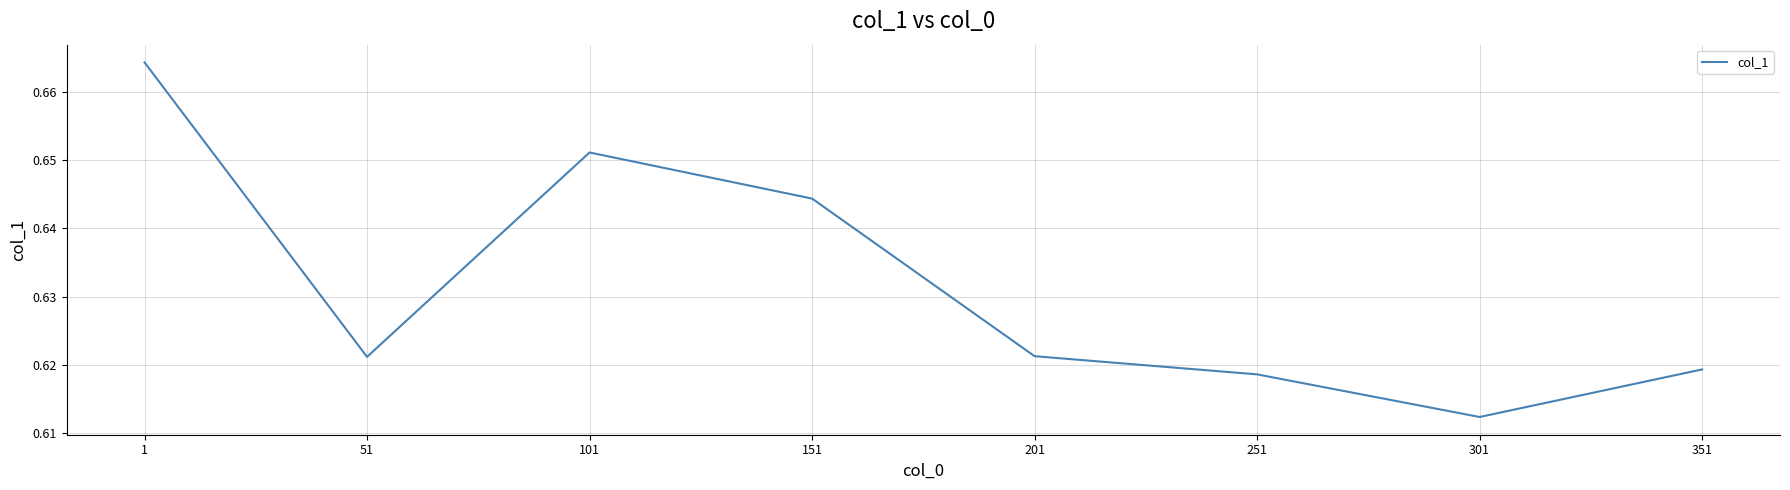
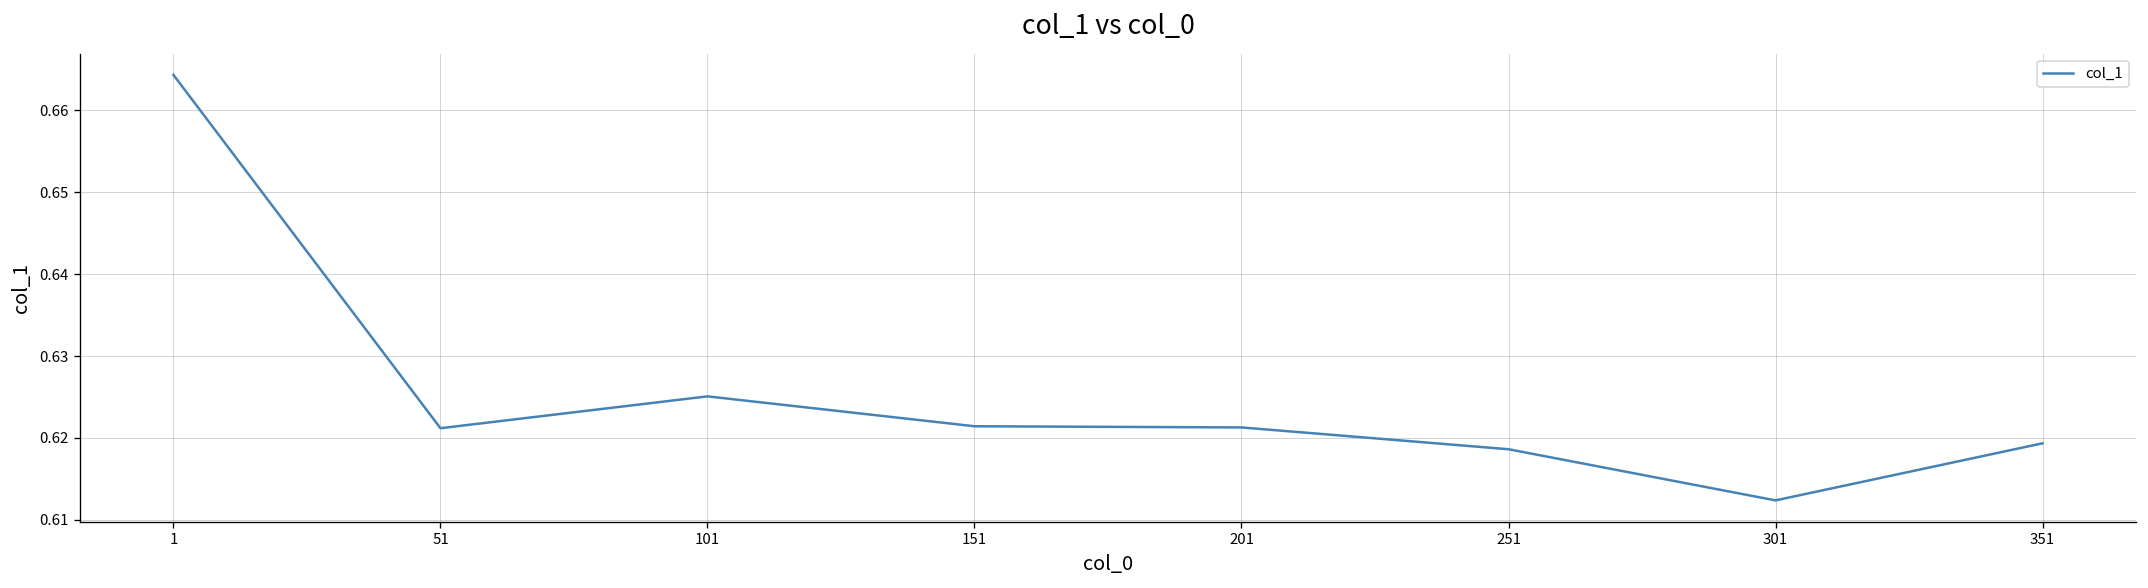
101: 0.651 -> 0.625
151: 0.644 -> 0.621
